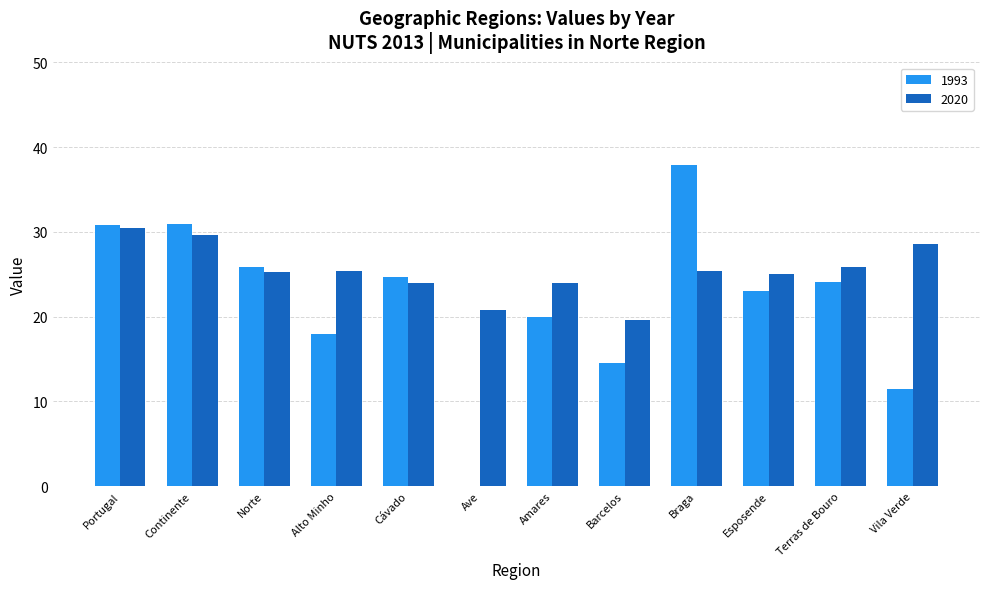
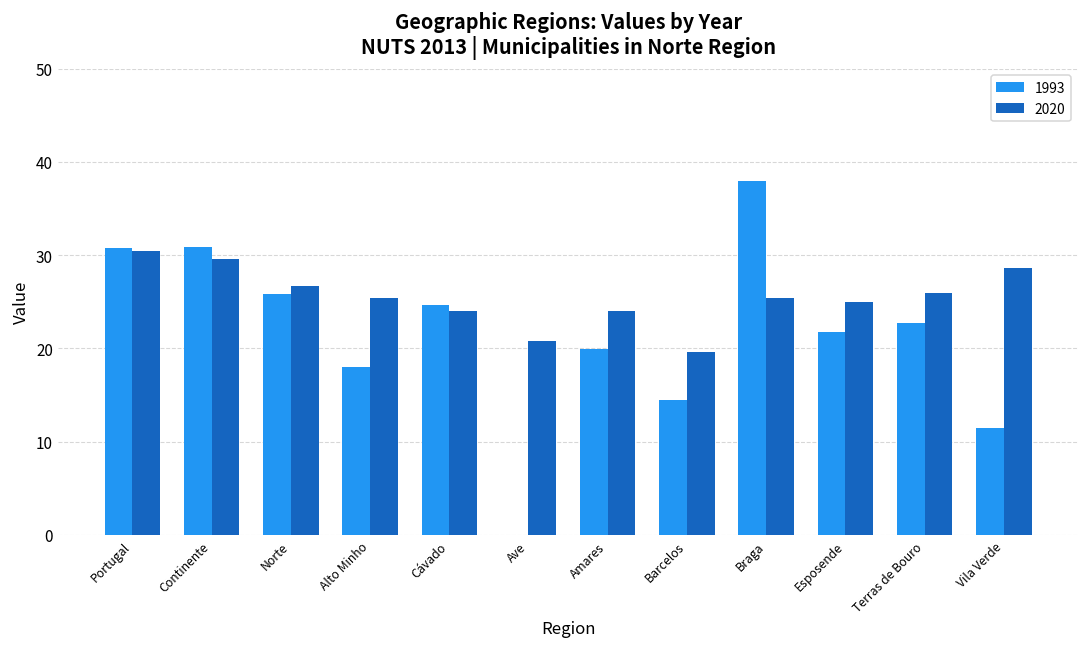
2020, Norte: 25 -> 27
1993, Esposende: 23 -> 22
1993, Terras de Bouro: 24 -> 23
